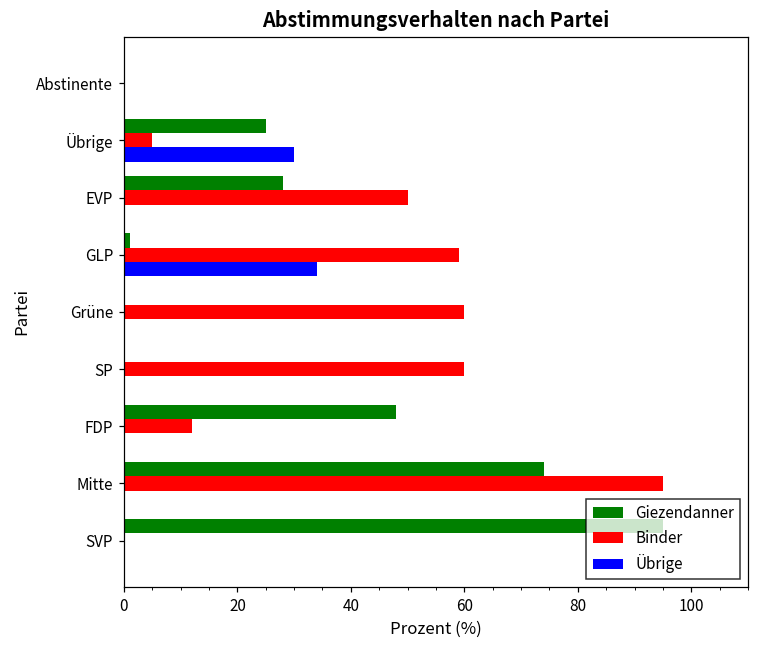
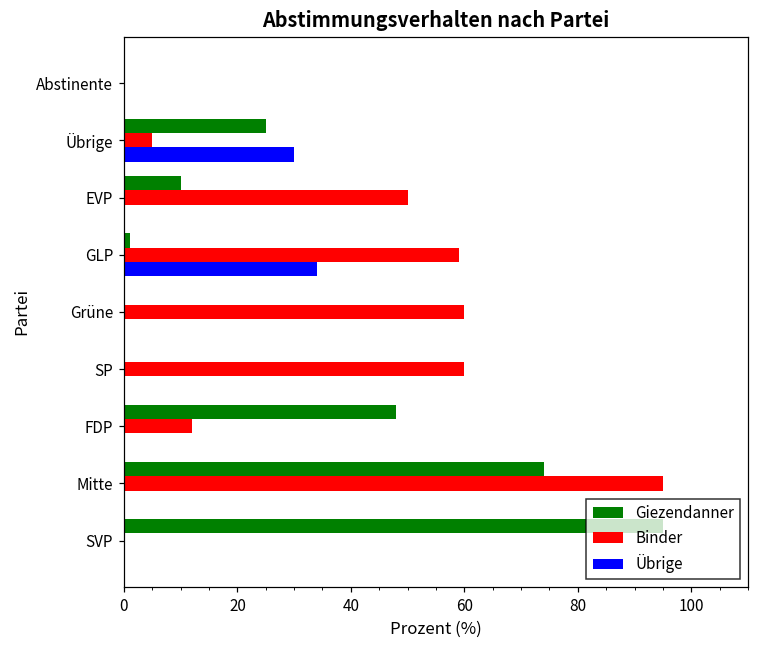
Giezendanner, EVP: 28 -> 10
